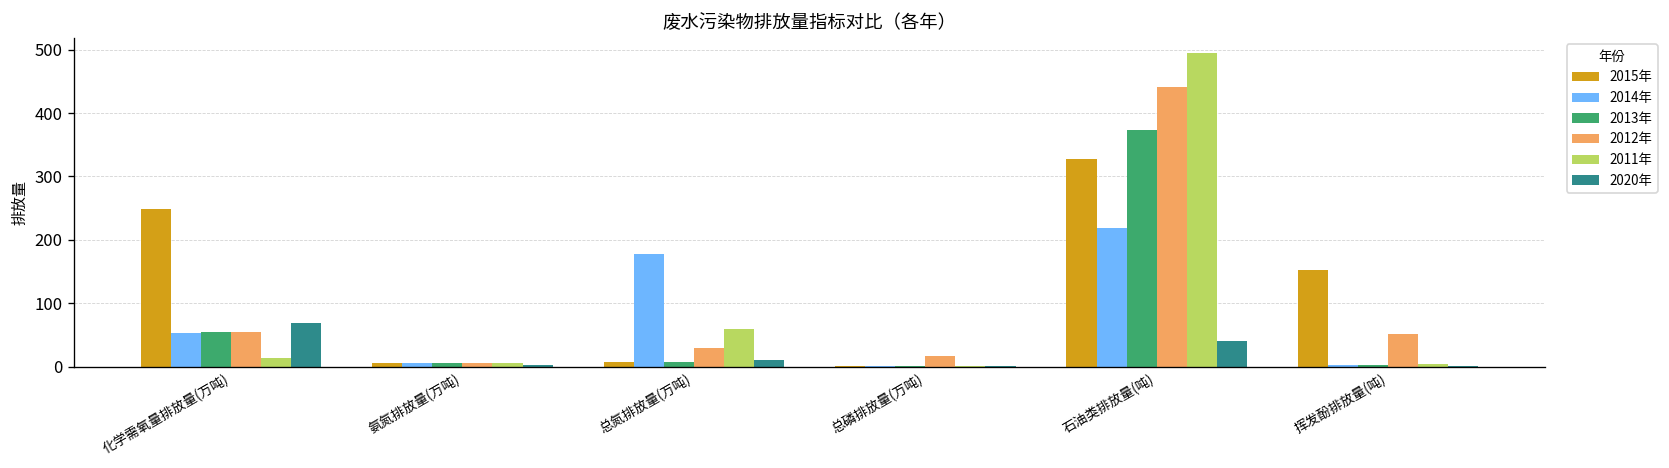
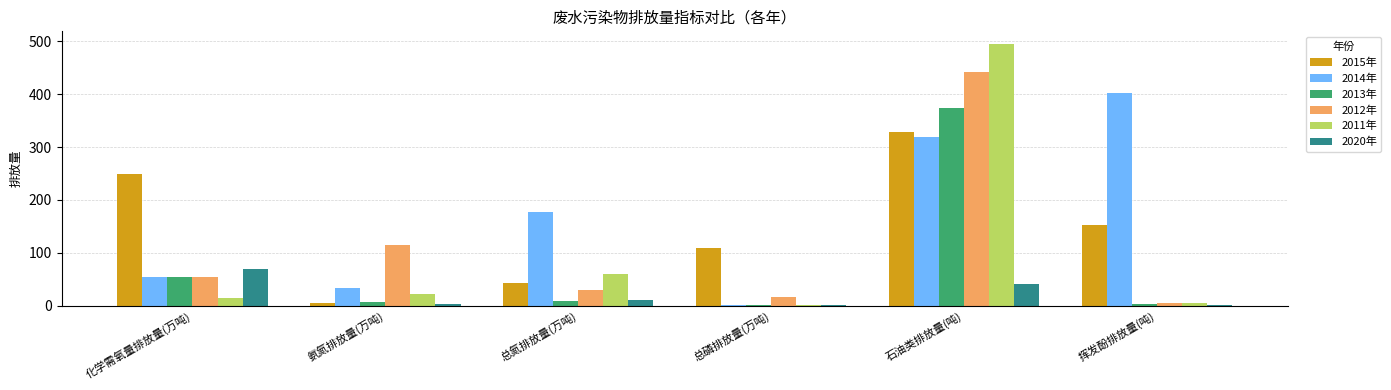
2014年, 氨氮排放量(万吨): 10 -> 30
2012年, 氨氮排放量(万吨): 10 -> 110
2011年, 氨氮排放量(万吨): 10 -> 20
2015年, 总氮排放量(万吨): 10 -> 40
2015年, 总磷排放量(万吨): 0 -> 110
2014年, 石油类排放量(吨): 220 -> 320
2014年, 挥发酚排放量(吨): 0 -> 400
2012年, 挥发酚排放量(吨): 50 -> 0
